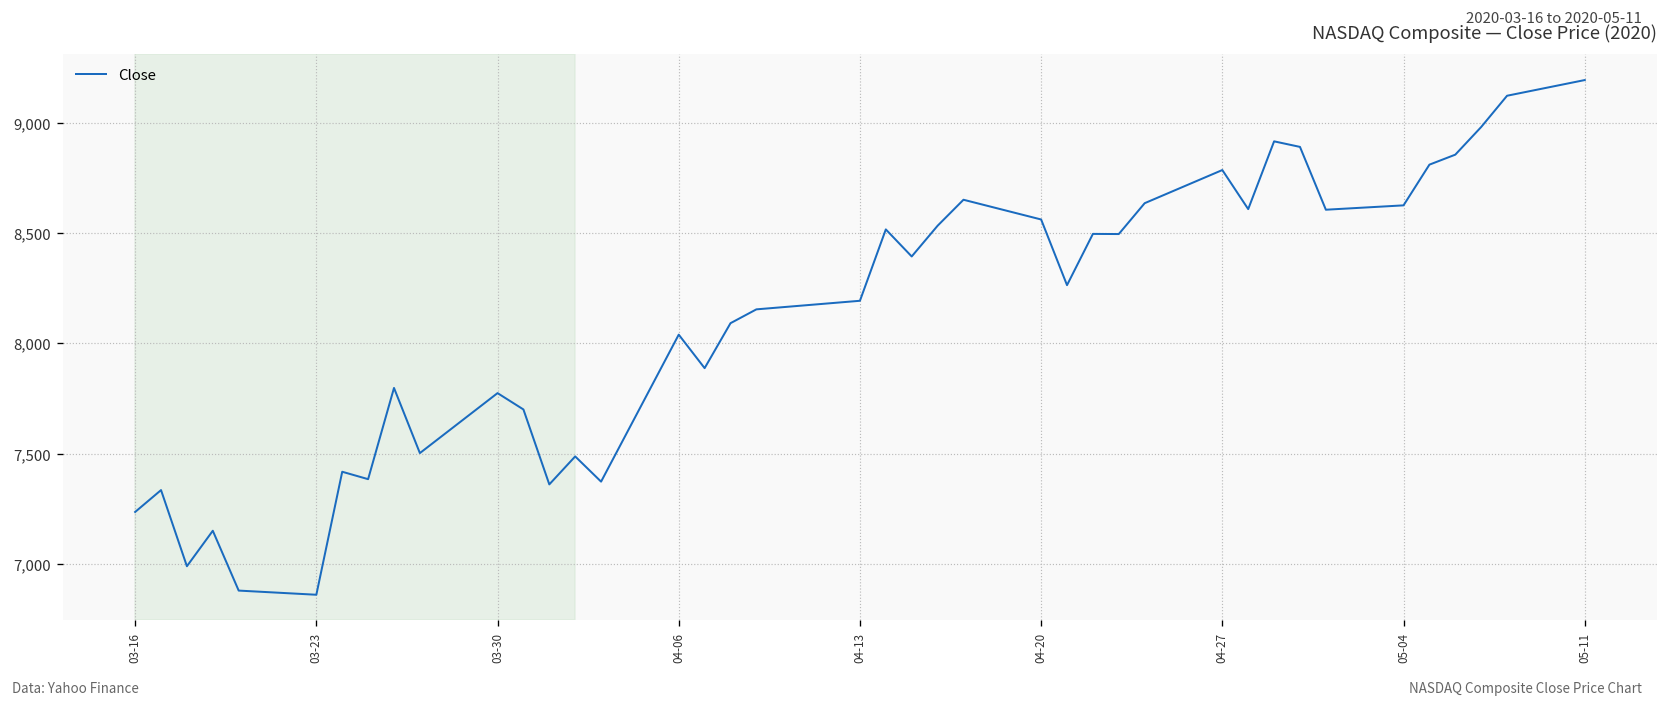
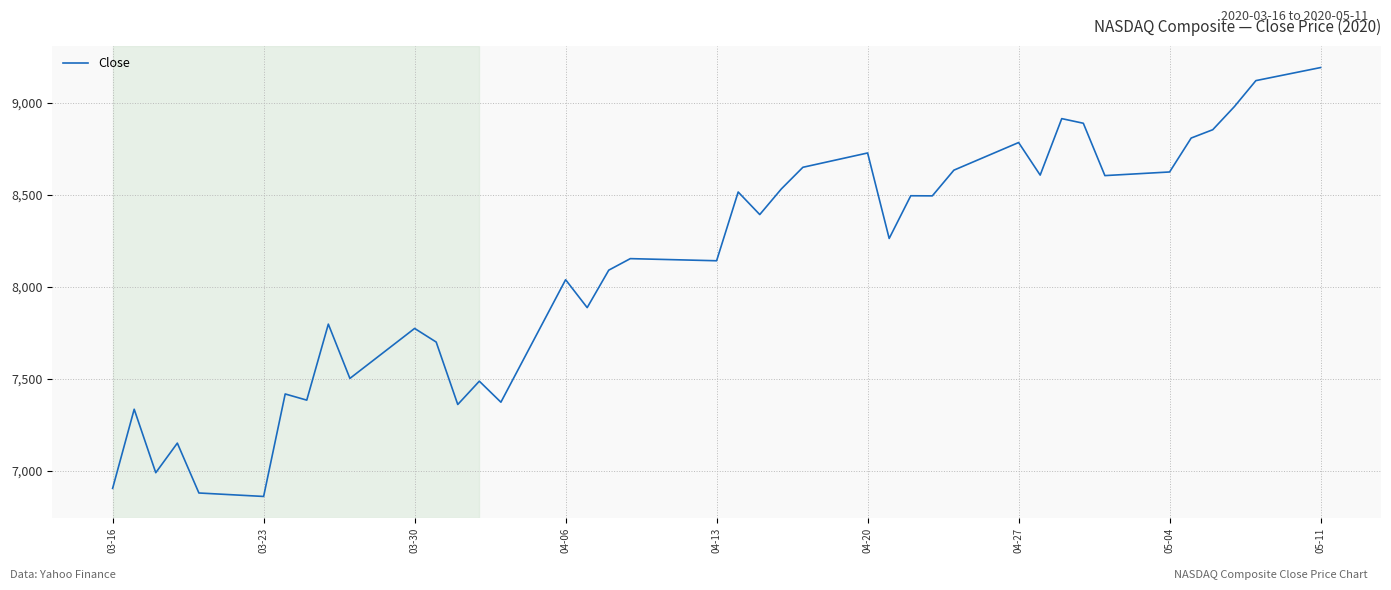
03-16: 7,240 -> 6,900
04-13: 8,190 -> 8,140
04-20: 8,560 -> 8,730
